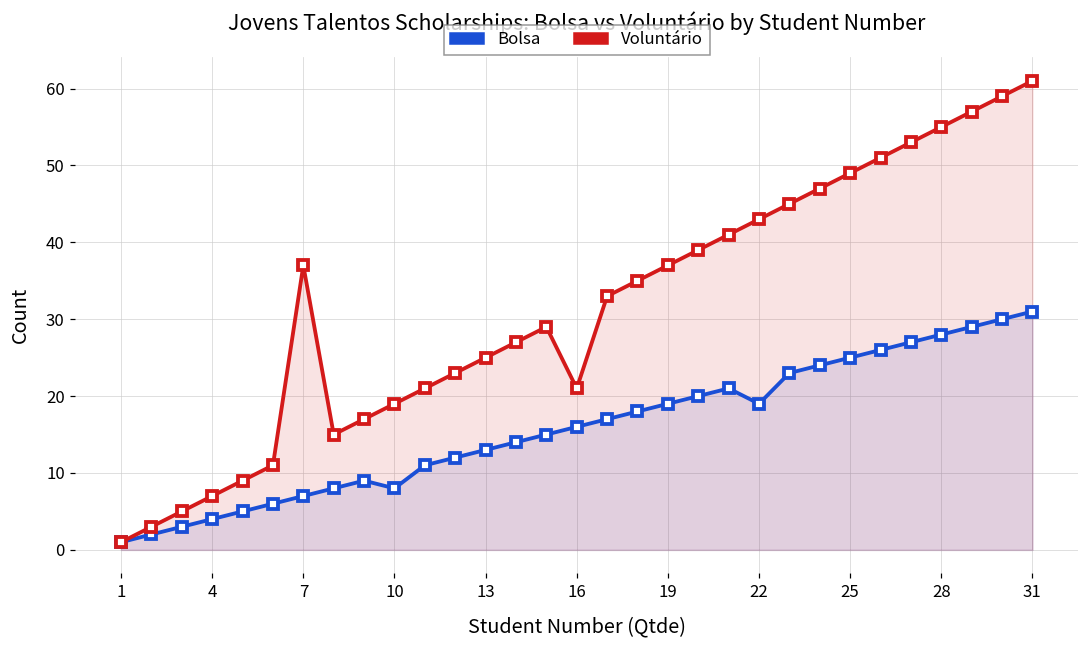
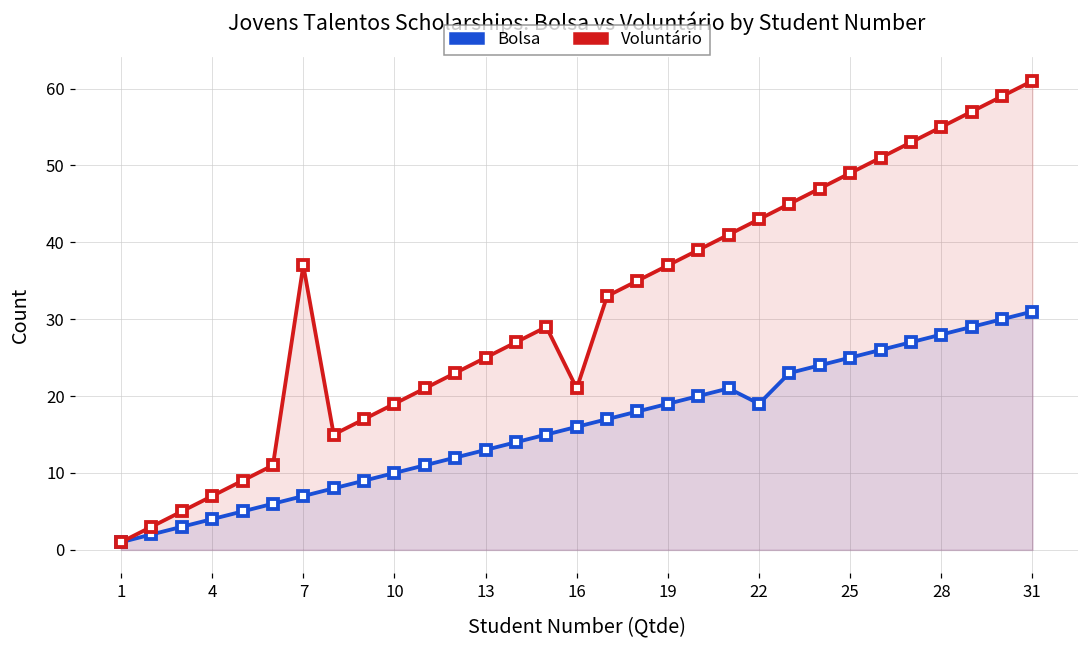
Bolsa, 10: 8 -> 10
